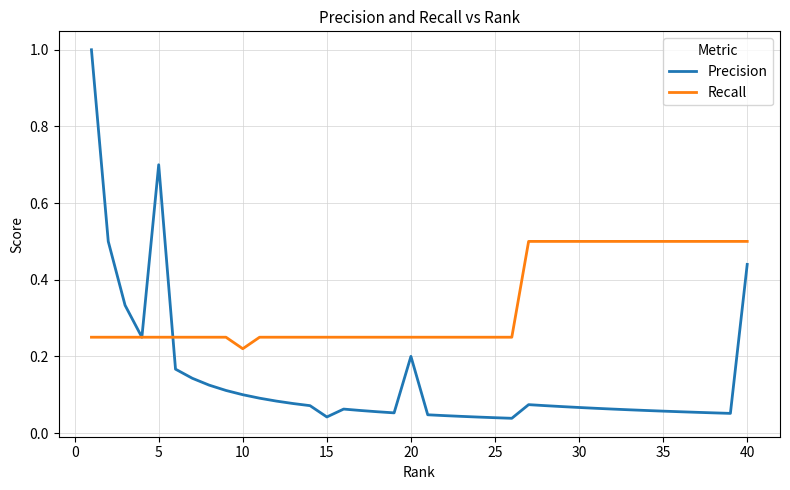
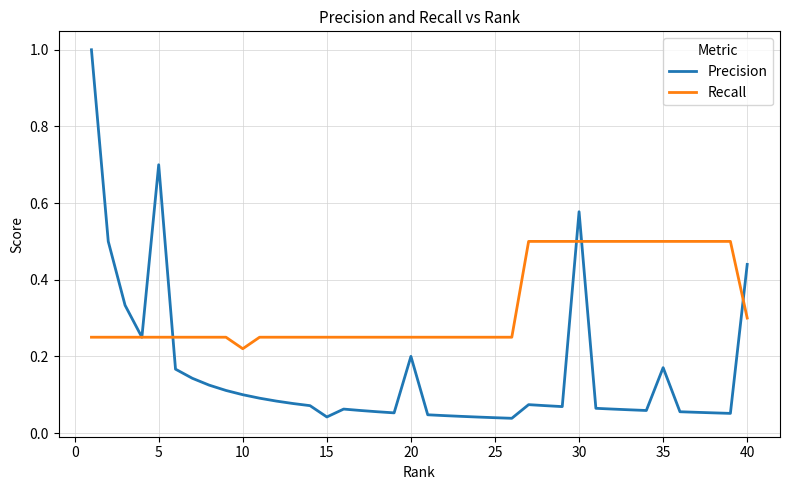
Precision, 30: 0.07 -> 0.58
Precision, 35: 0.06 -> 0.17
Recall, 40: 0.5 -> 0.3
